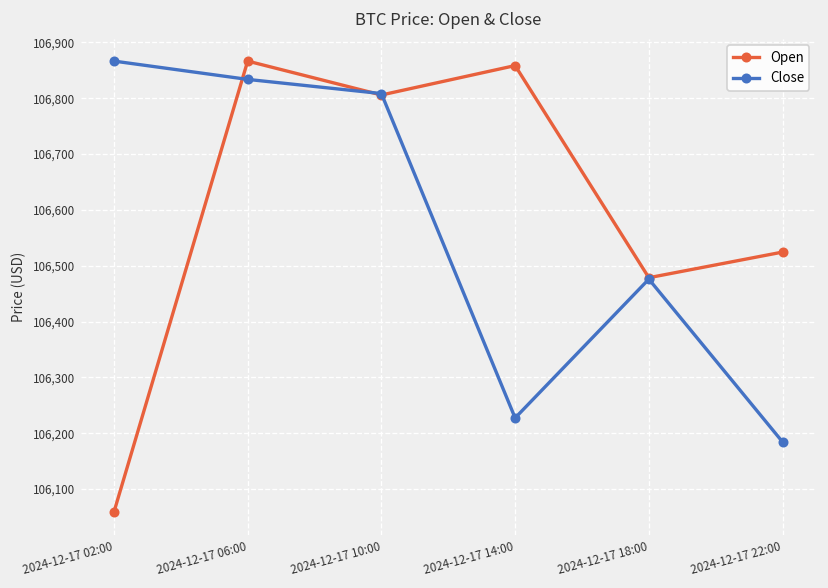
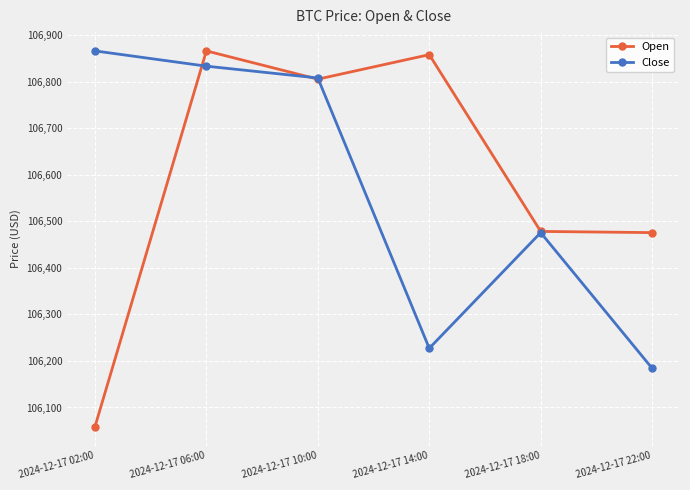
Open, 2024-12-17 22:00: 106,520 -> 106,480
